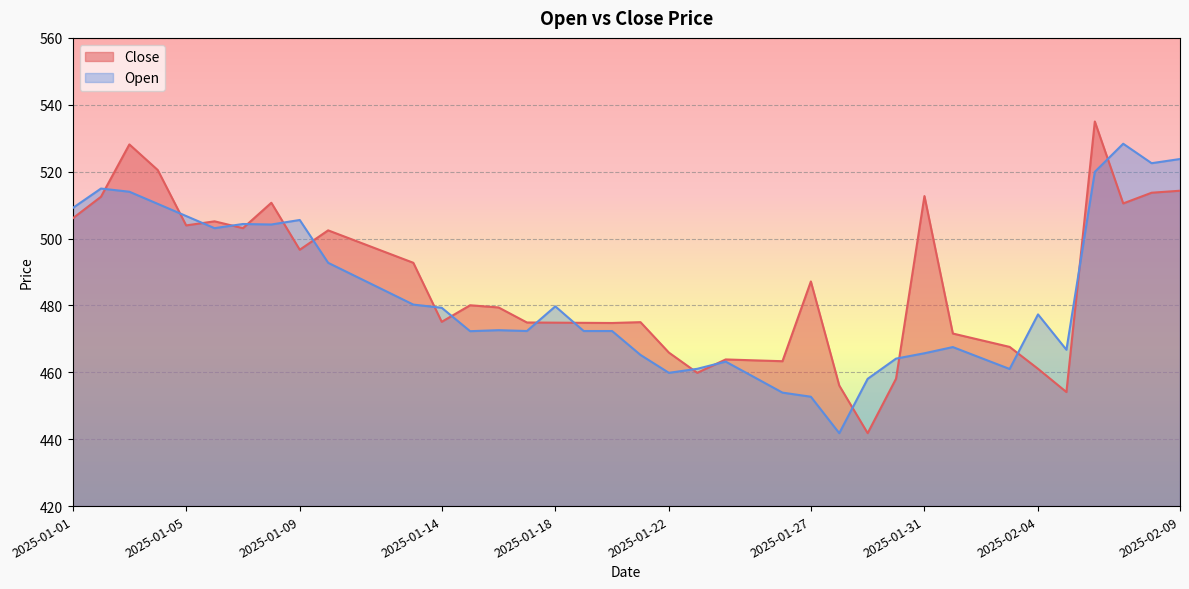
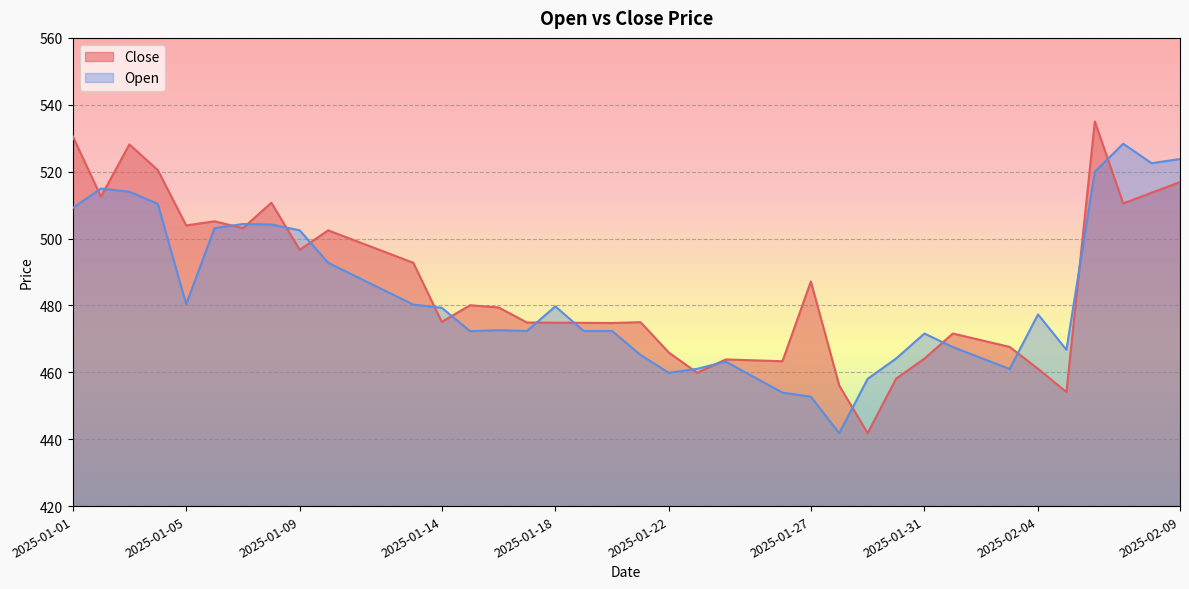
Close, 2025-01-01: 506 -> 531
Open, 2025-01-05: 507 -> 480
Open, 2025-01-09: 506 -> 502
Close, 2025-01-31: 513 -> 464
Open, 2025-01-31: 466 -> 472
Close, 2025-02-09: 514 -> 517
